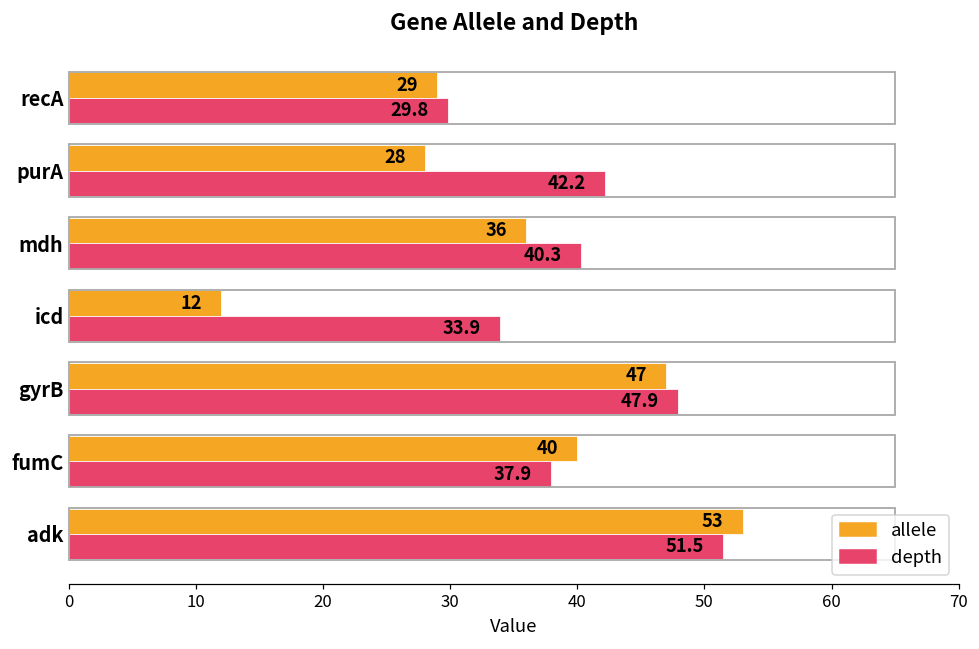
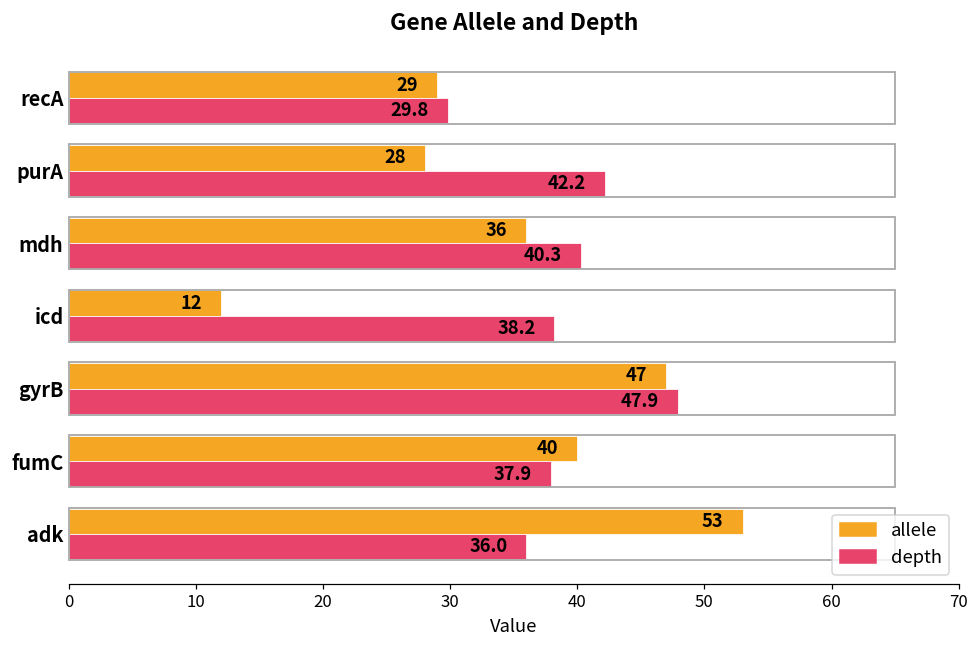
depth, icd: 33.9 -> 38.2
depth, adk: 51.5 -> 36.0
